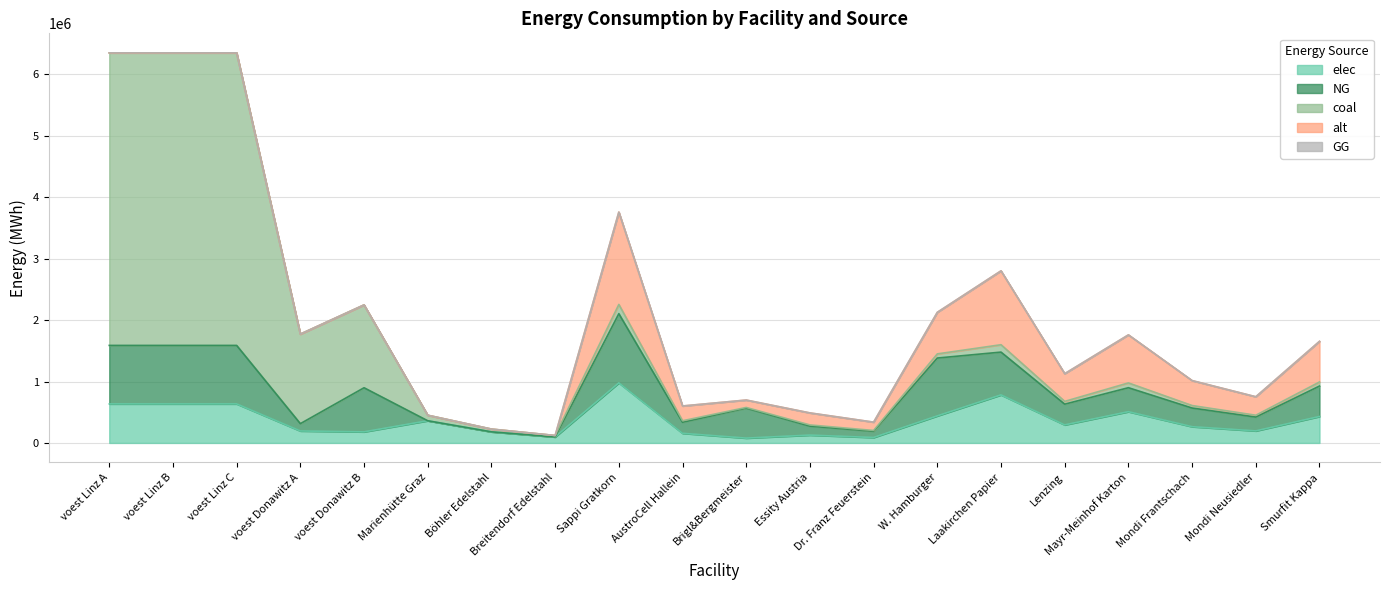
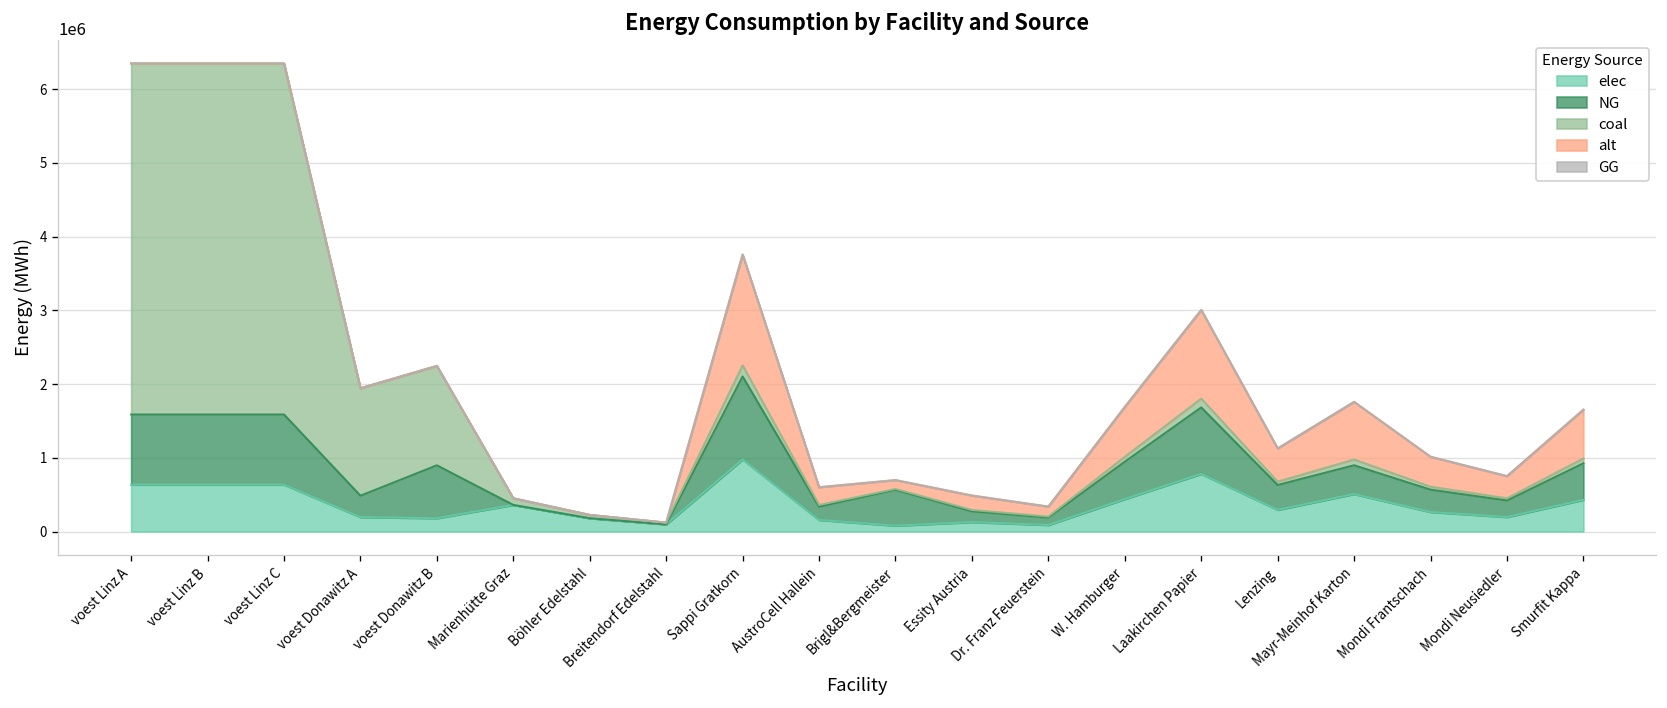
NG, voest Donawitz A: 100000 -> 300000
NG, W. Hamburger: 900000 -> 500000
NG, Laakirchen Papier: 700000 -> 900000
